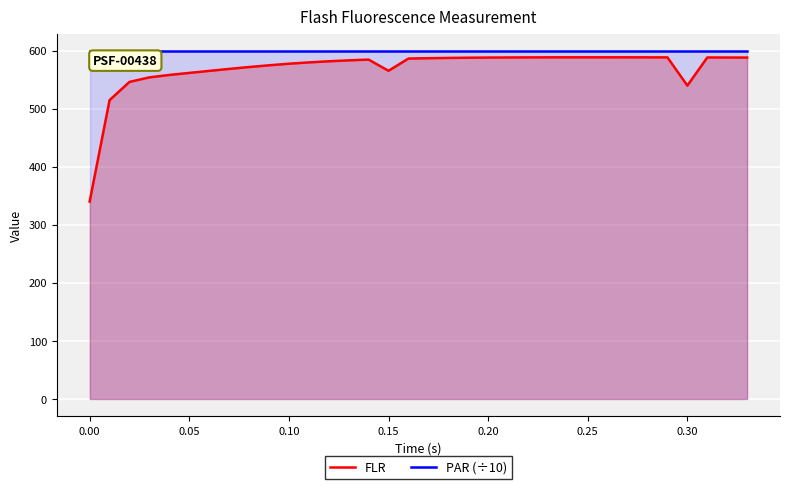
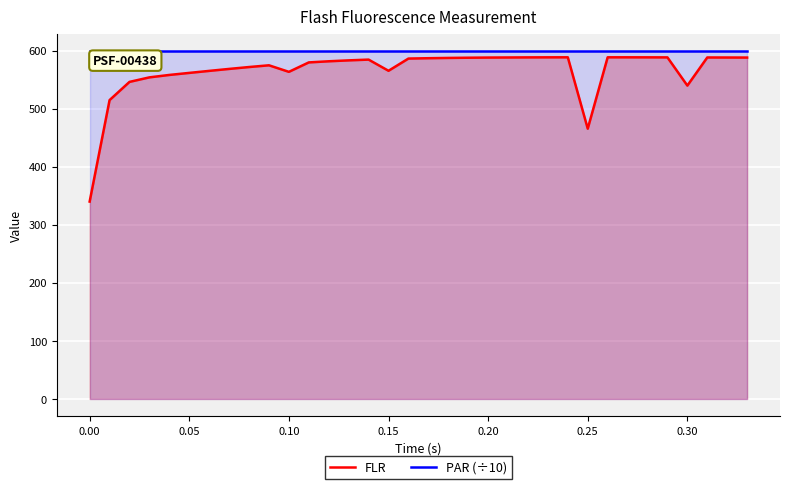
FLR, 0.10: 580 -> 560
FLR, 0.25: 590 -> 470
